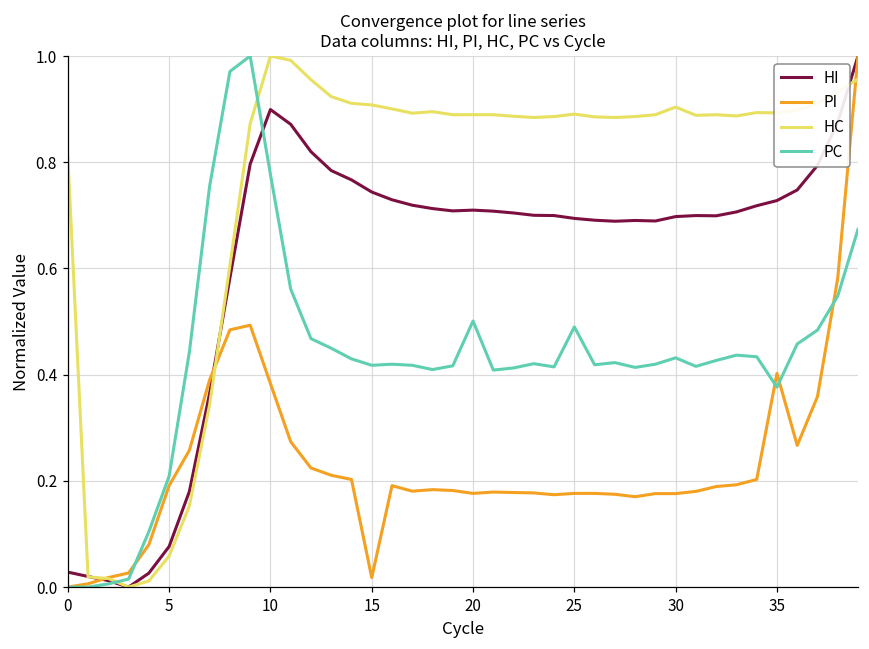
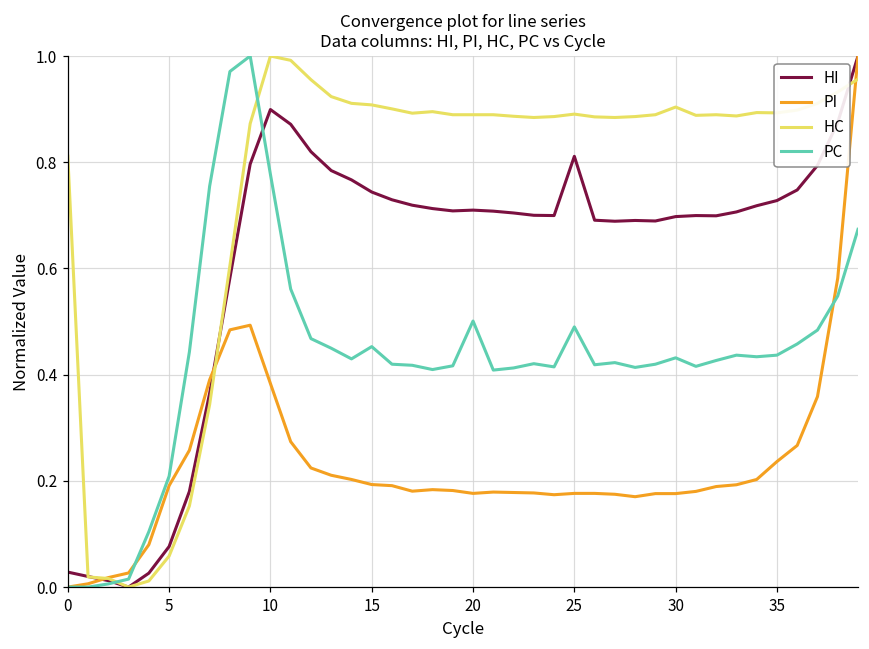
PI, 15: 0.02 -> 0.19
PC, 15: 0.42 -> 0.45
HI, 25: 0.69 -> 0.81
PI, 35: 0.40 -> 0.24
PC, 35: 0.38 -> 0.44
